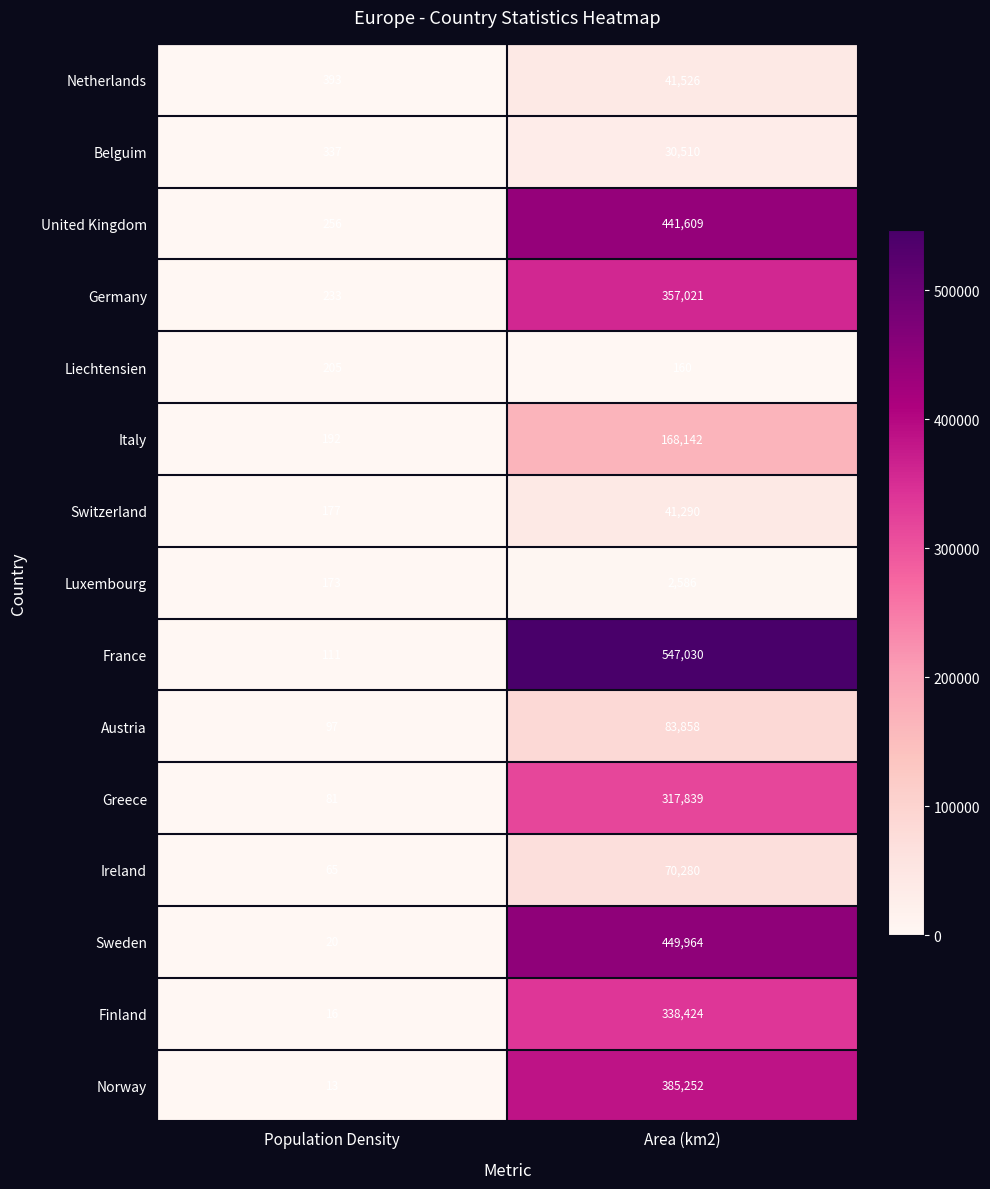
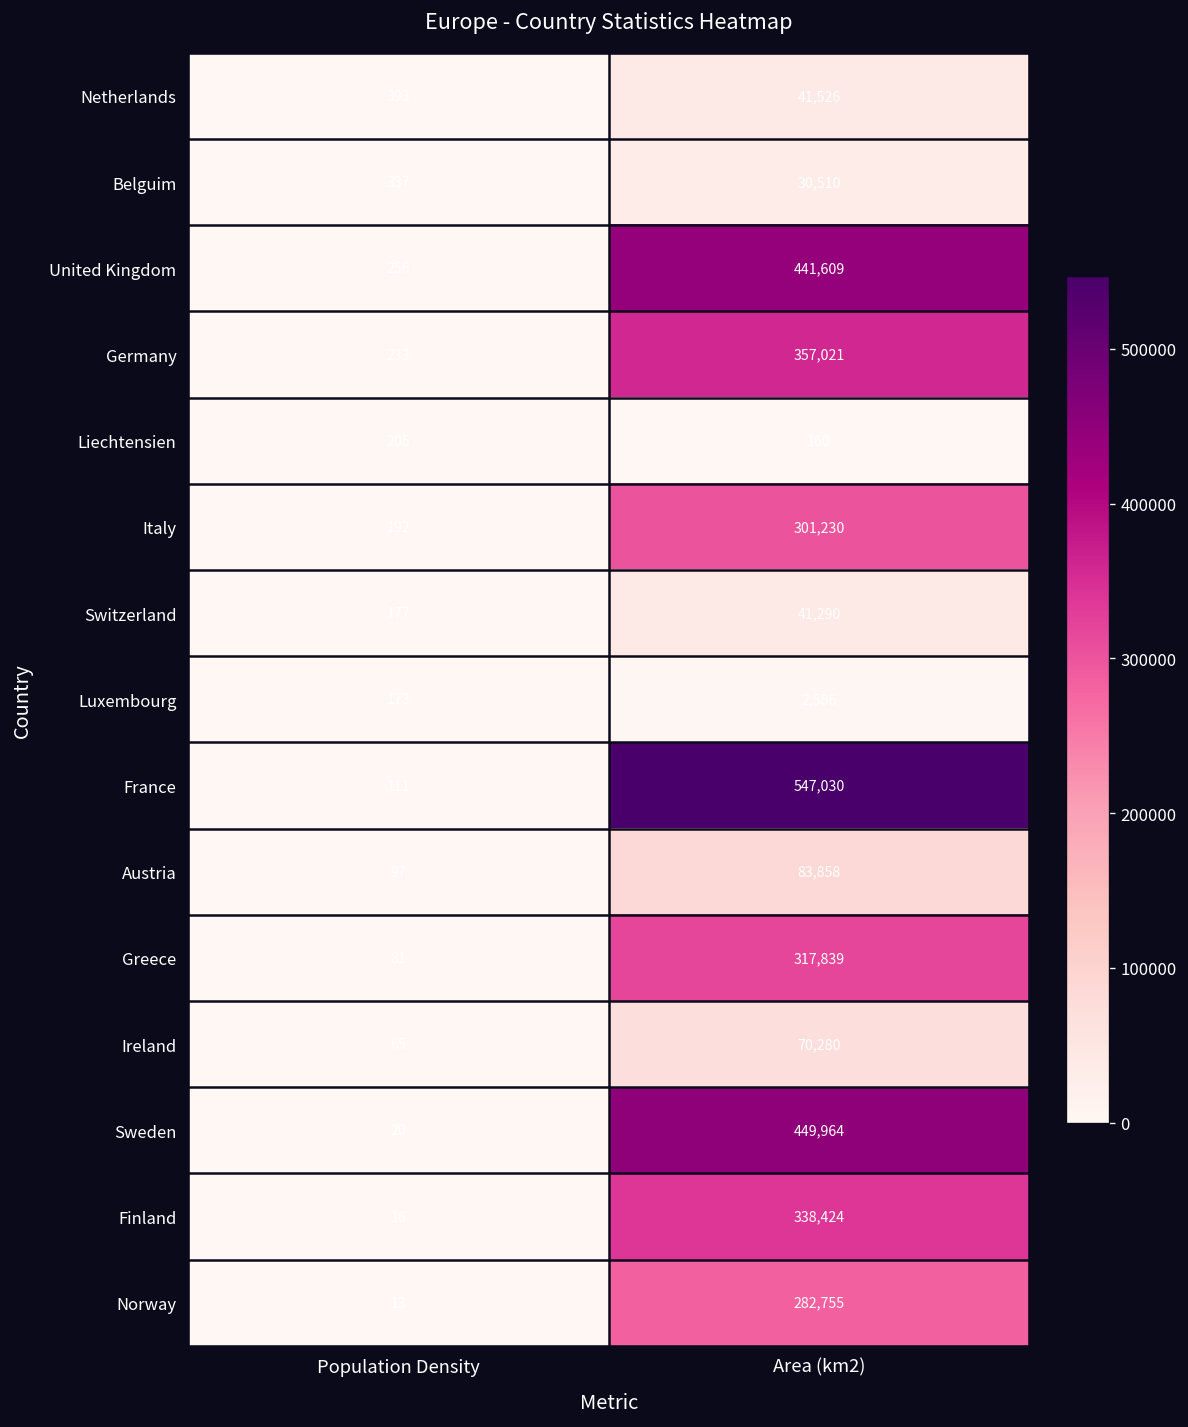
Italy, Area (km2): 168,142 -> 301,230
Norway, Area (km2): 385,252 -> 282,755
